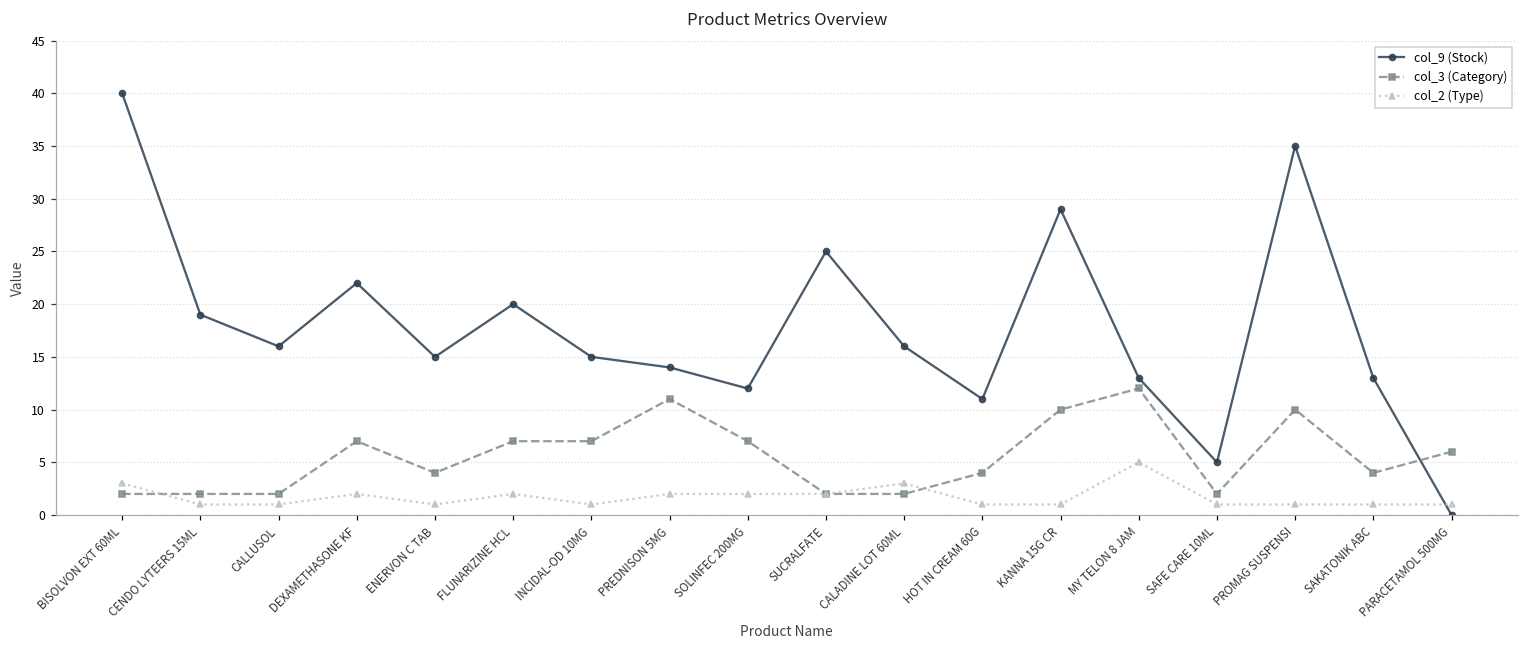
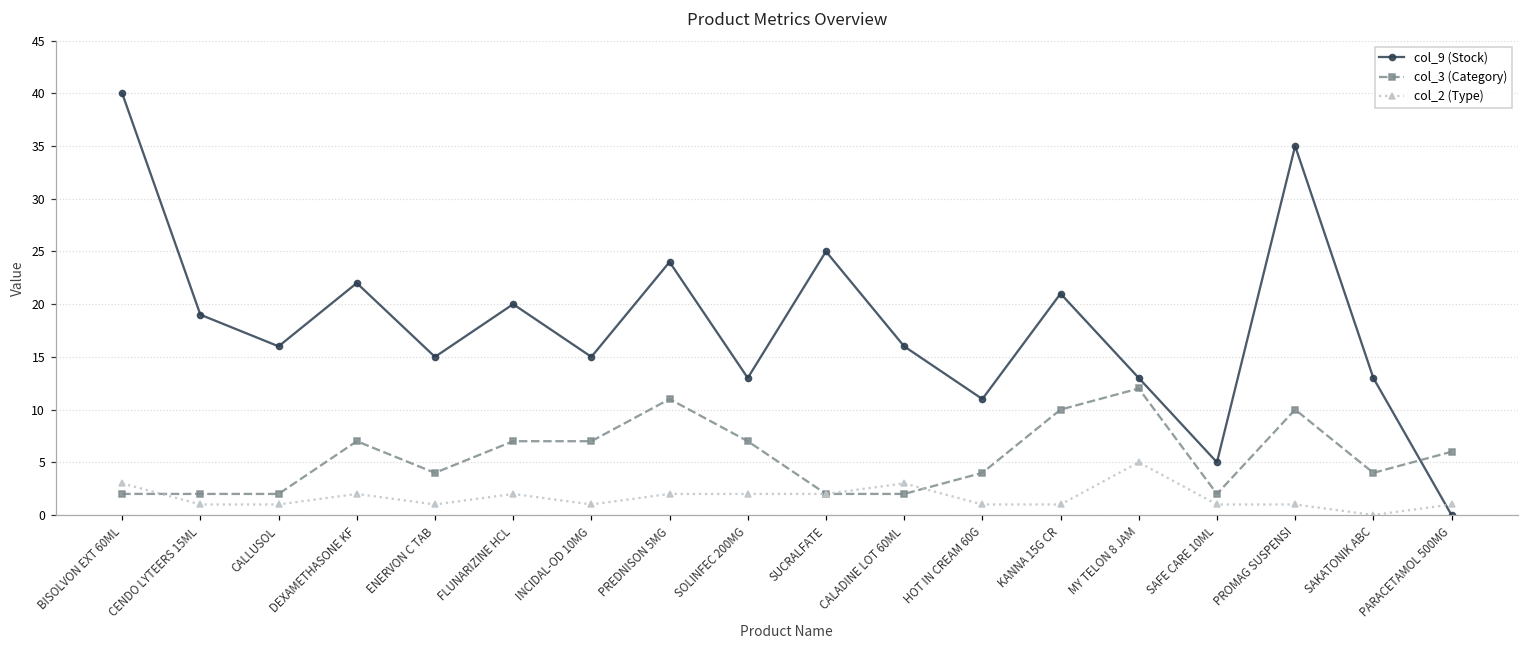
col_9 (Stock), PREDNISON 5MG: 14 -> 24
col_9 (Stock), SOLINFEC 200MG: 12 -> 13
col_9 (Stock), KANNA 15G CR: 29 -> 21
col_2 (Type), SAKATONIK ABC: 1 -> 0
